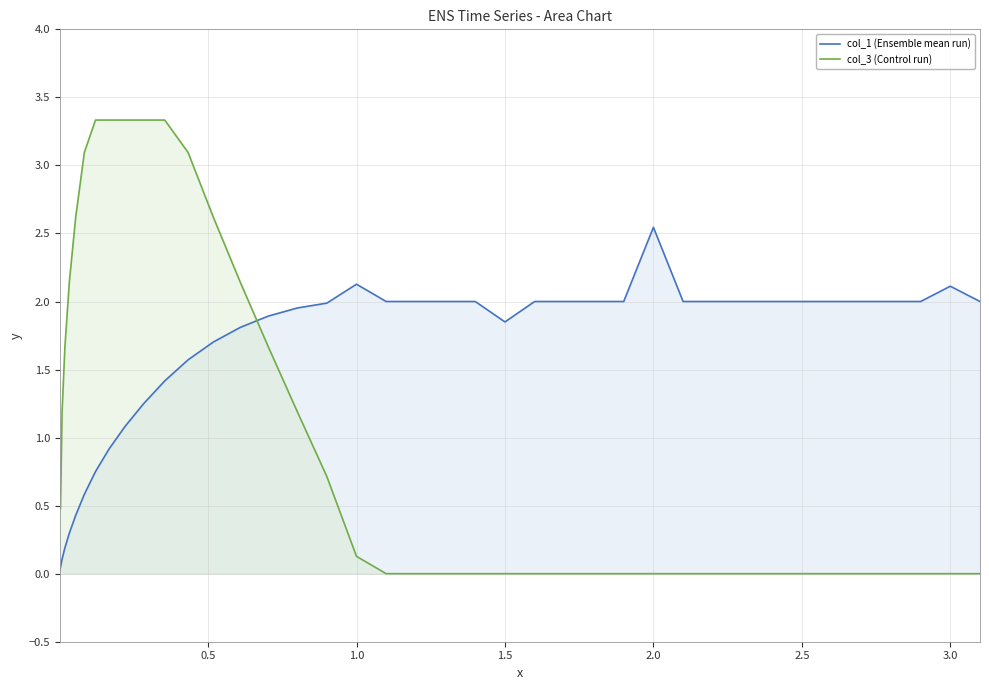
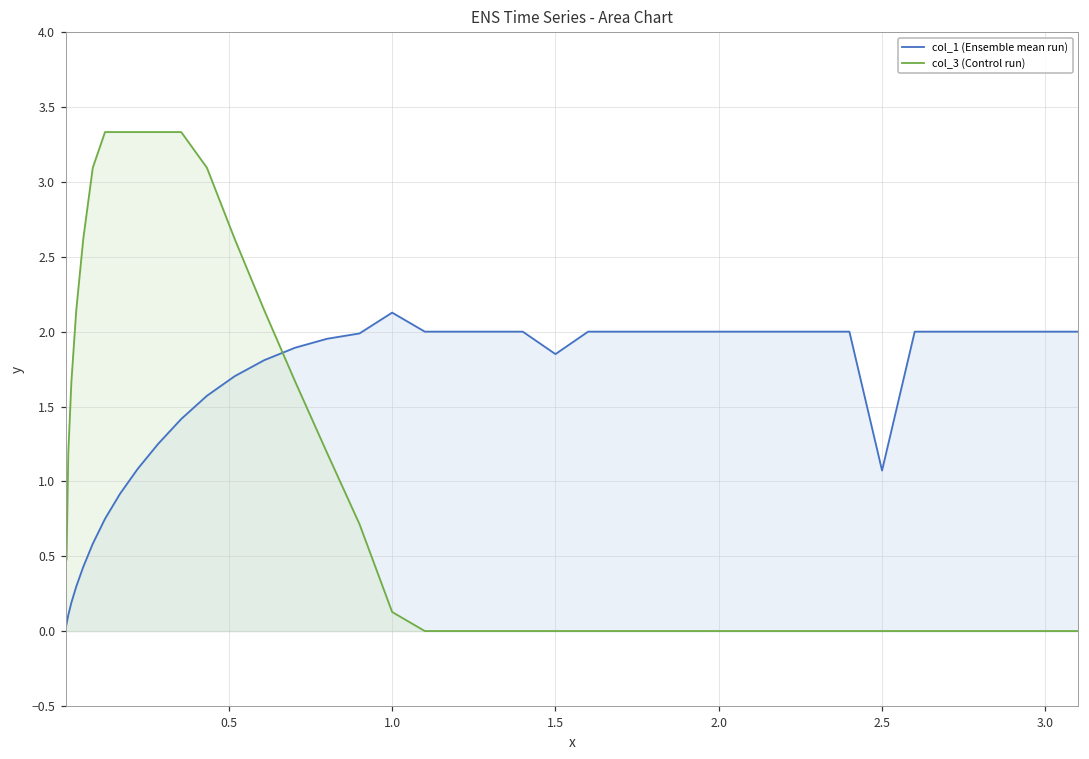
col_1 (Ensemble mean run), 2.0: 2.55 -> 2.00
col_1 (Ensemble mean run), 2.5: 2.00 -> 1.07
col_1 (Ensemble mean run), 3.0: 2.11 -> 2.00
